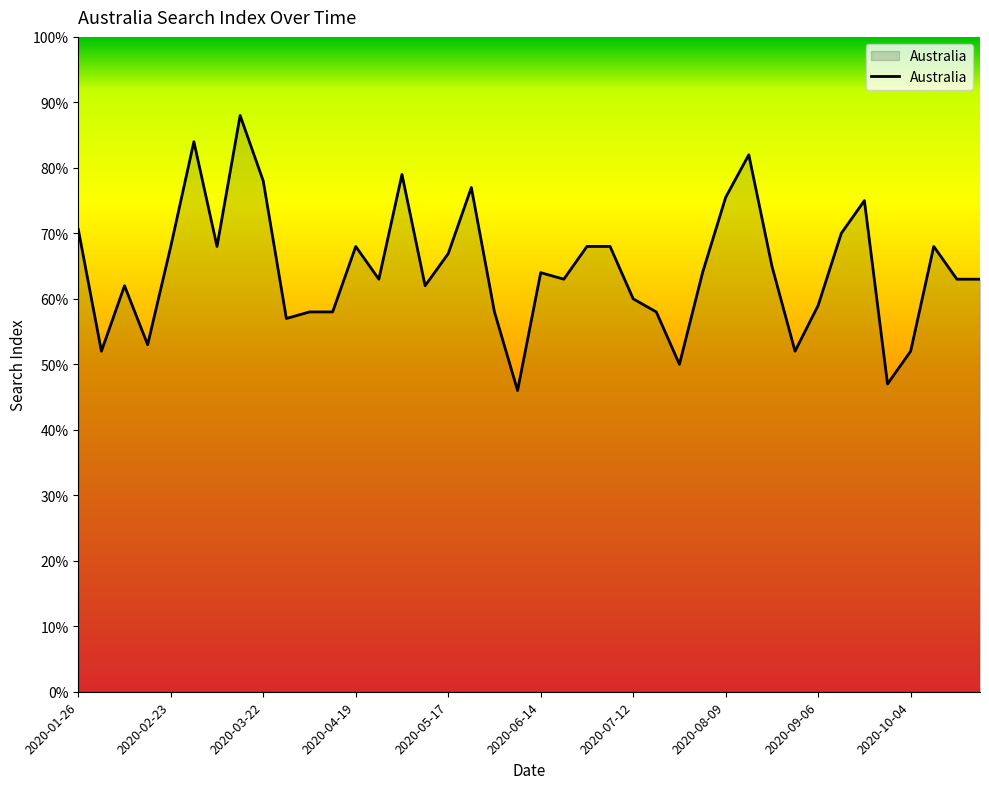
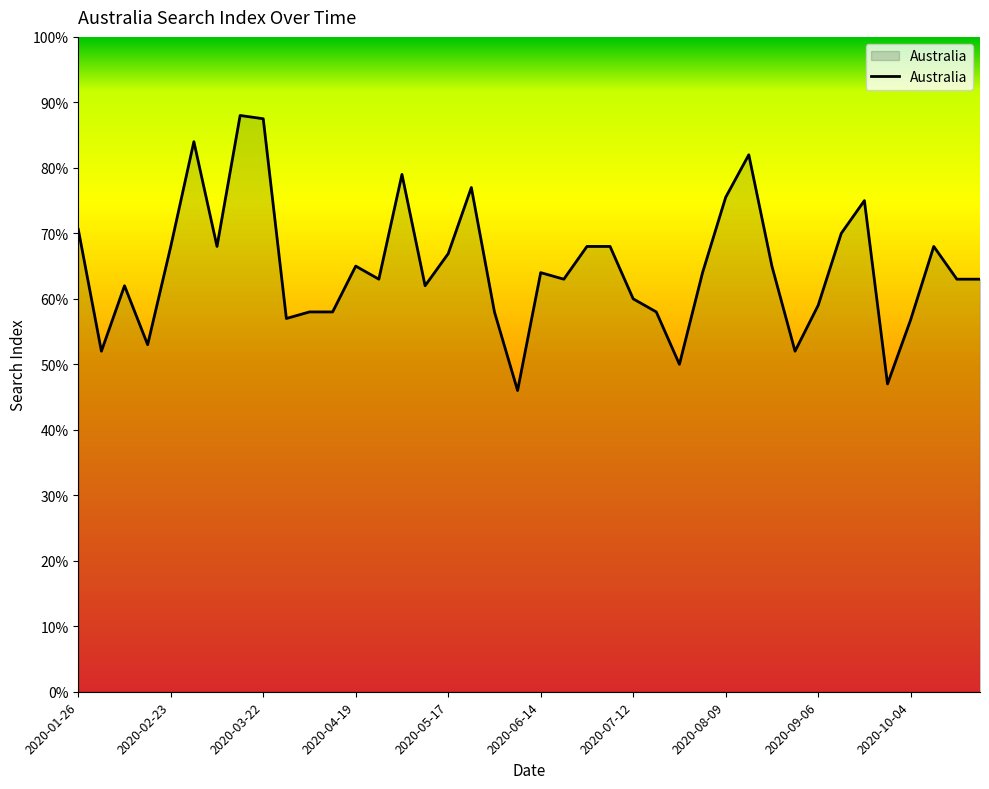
2020-03-22: 78% -> 88%
2020-04-19: 68% -> 65%
2020-10-04: 52% -> 57%
